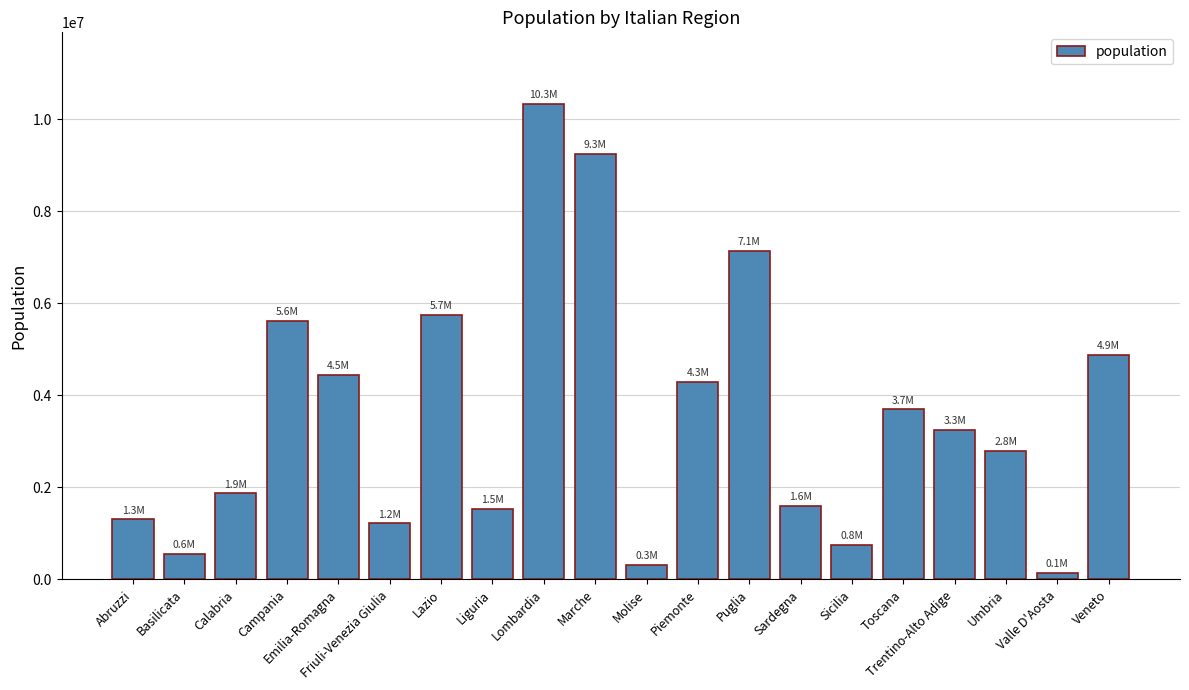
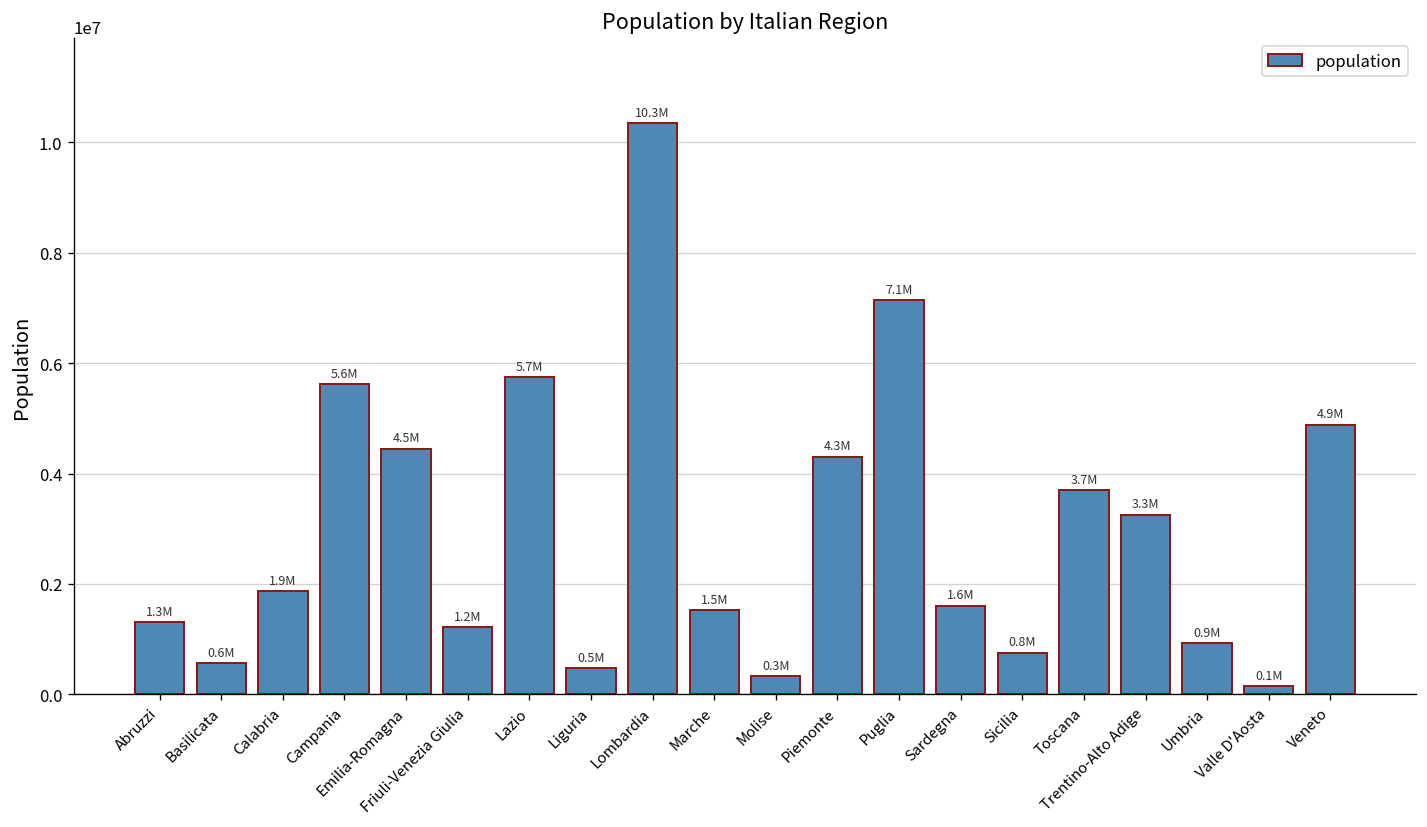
Liguria: 1.5M -> 0.5M
Marche: 9.3M -> 1.5M
Umbria: 2.8M -> 0.9M
